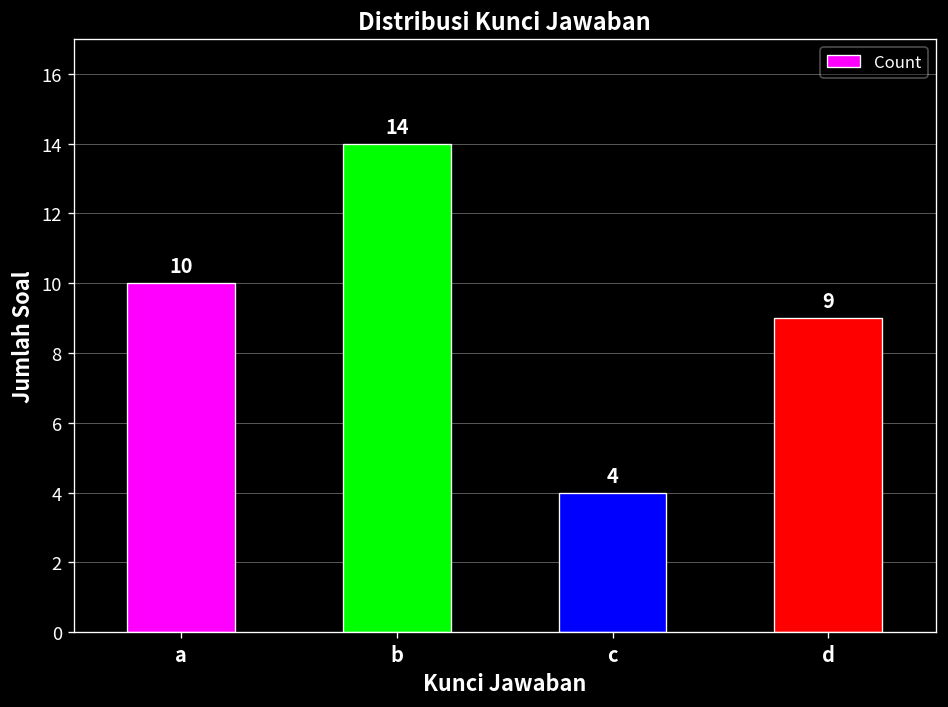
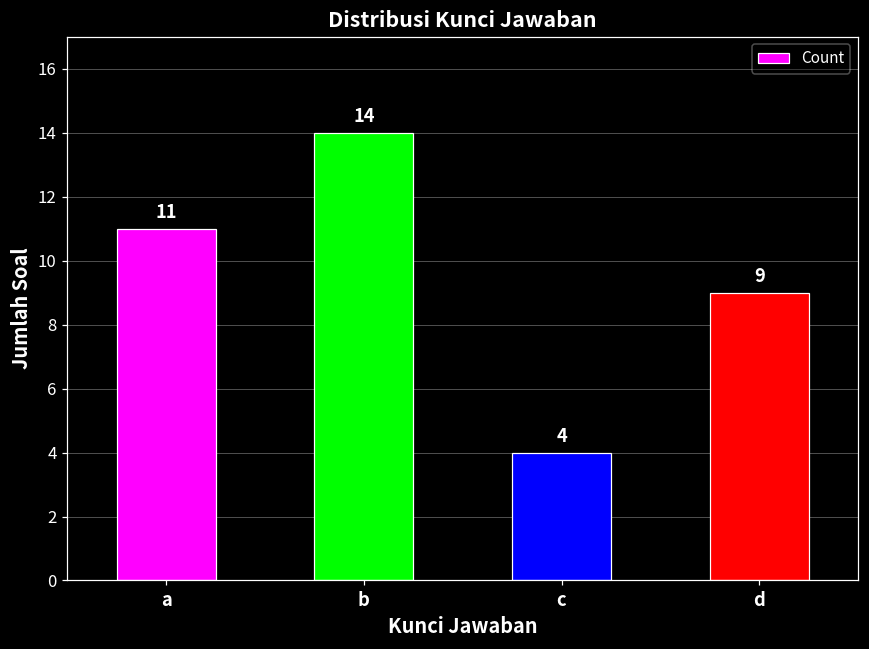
a: 10 -> 11
